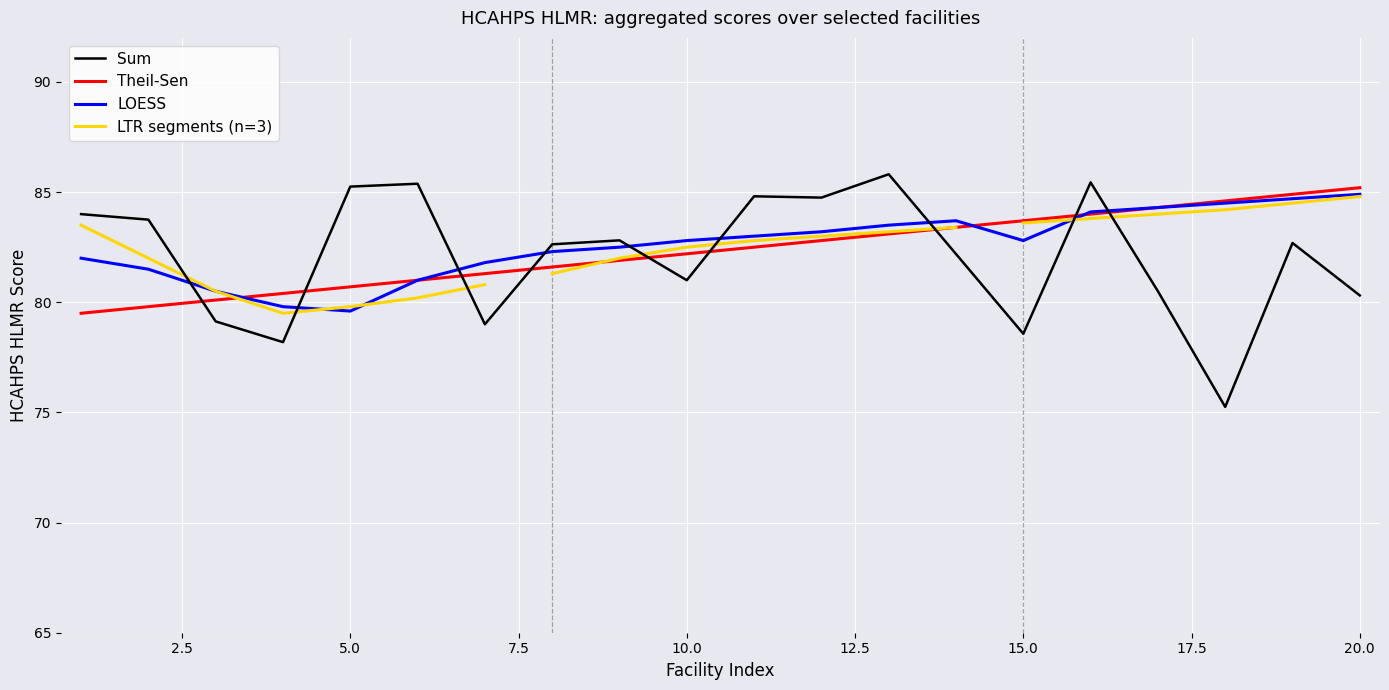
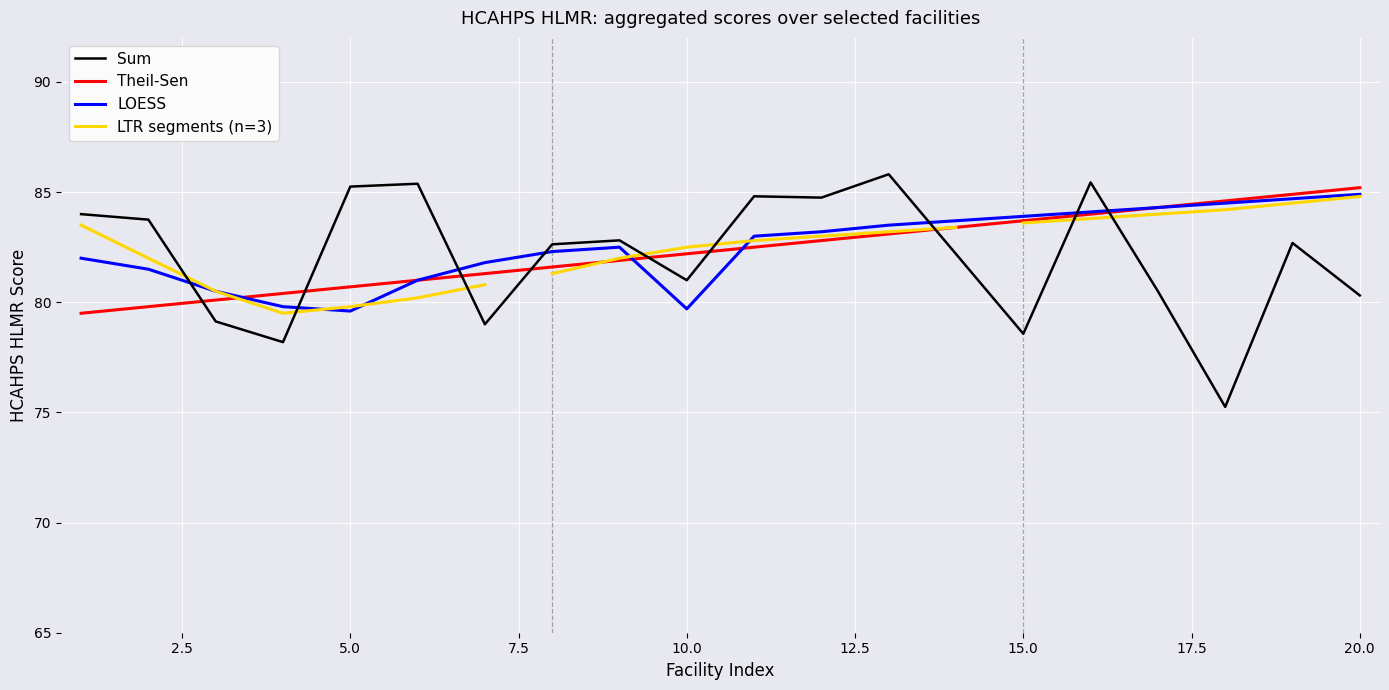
LOESS, 10.0: 82.8 -> 79.7
LOESS, 15.0: 82.8 -> 83.9
